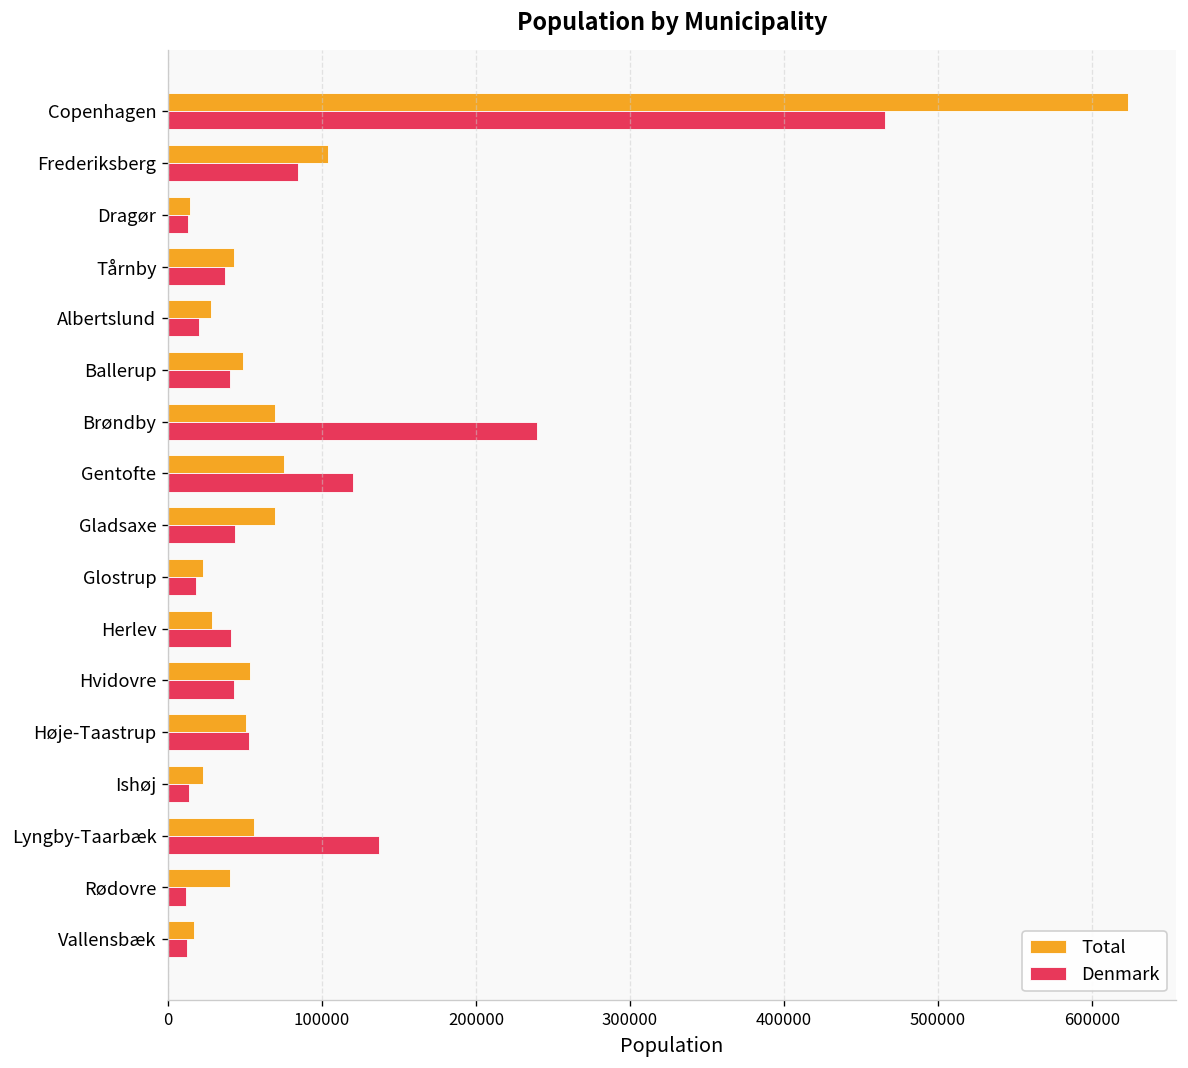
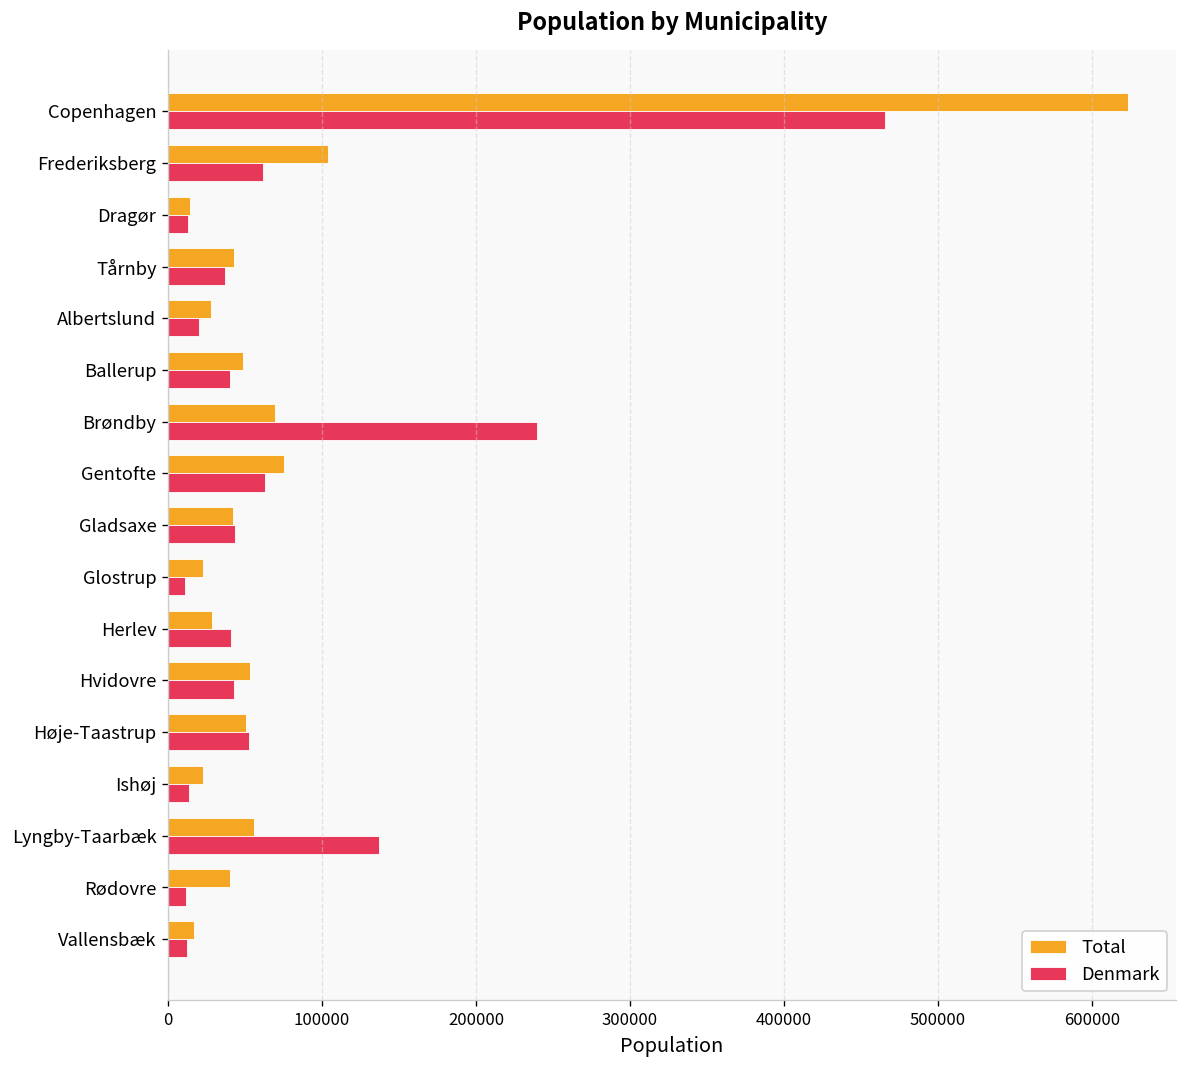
Denmark, Frederiksberg: 85000 -> 62000
Denmark, Gentofte: 120000 -> 63000
Total, Gladsaxe: 70000 -> 42000
Denmark, Glostrup: 18000 -> 11000
